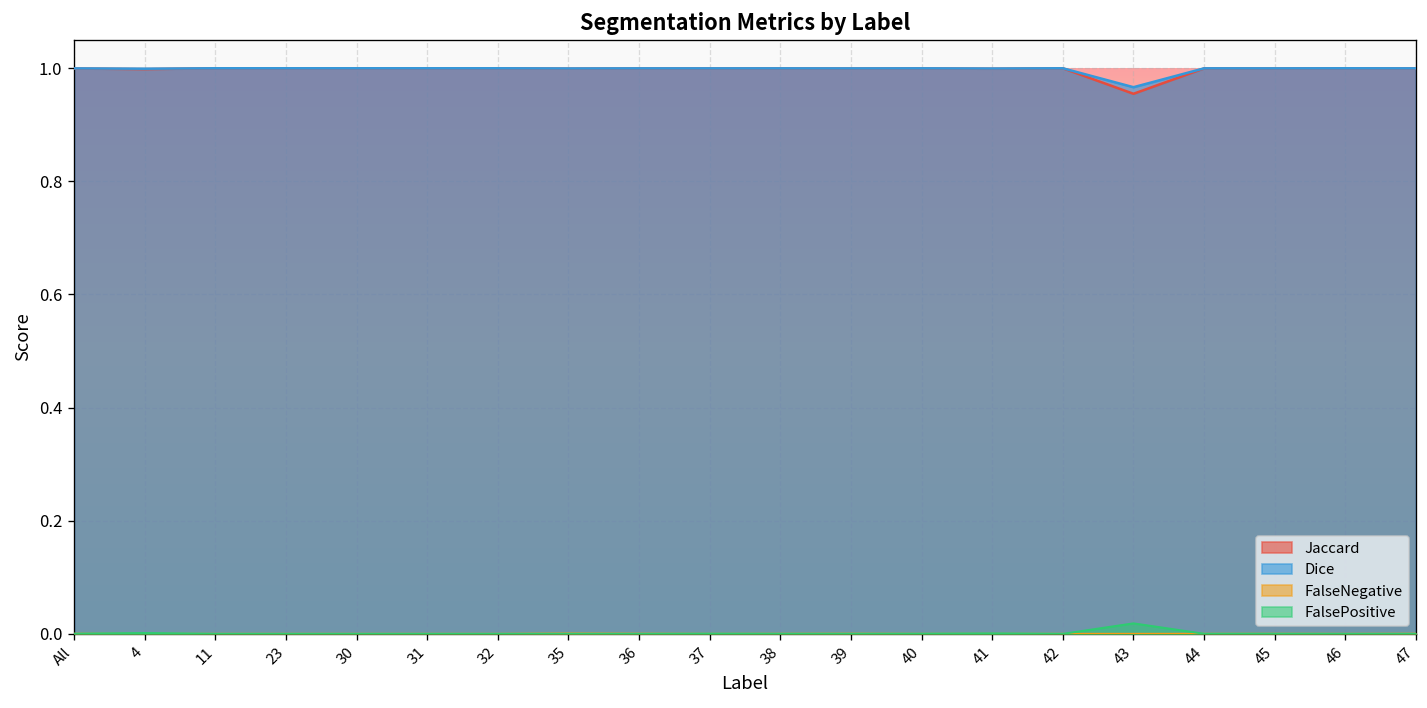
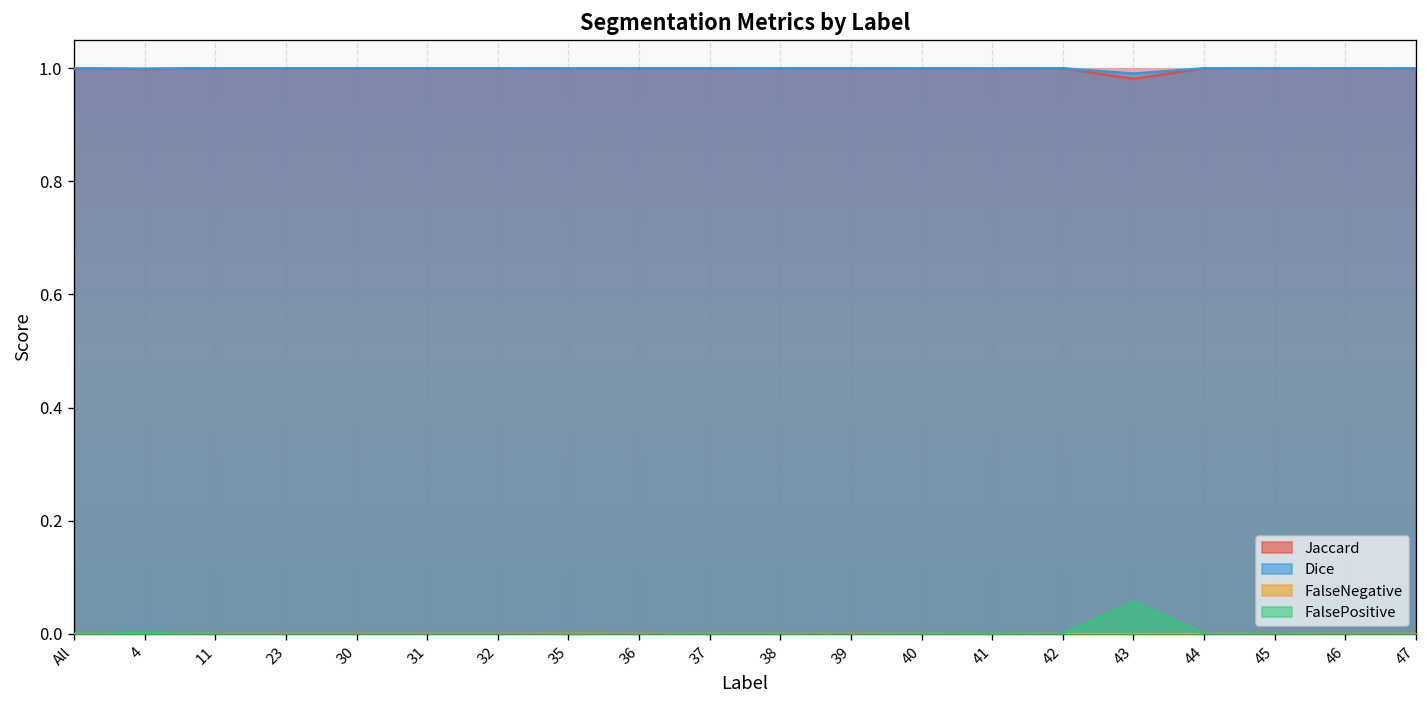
Jaccard, 43: 0.95 -> 0.98
Dice, 43: 0.97 -> 0.99
FalsePositive, 43: 0.02 -> 0.06
